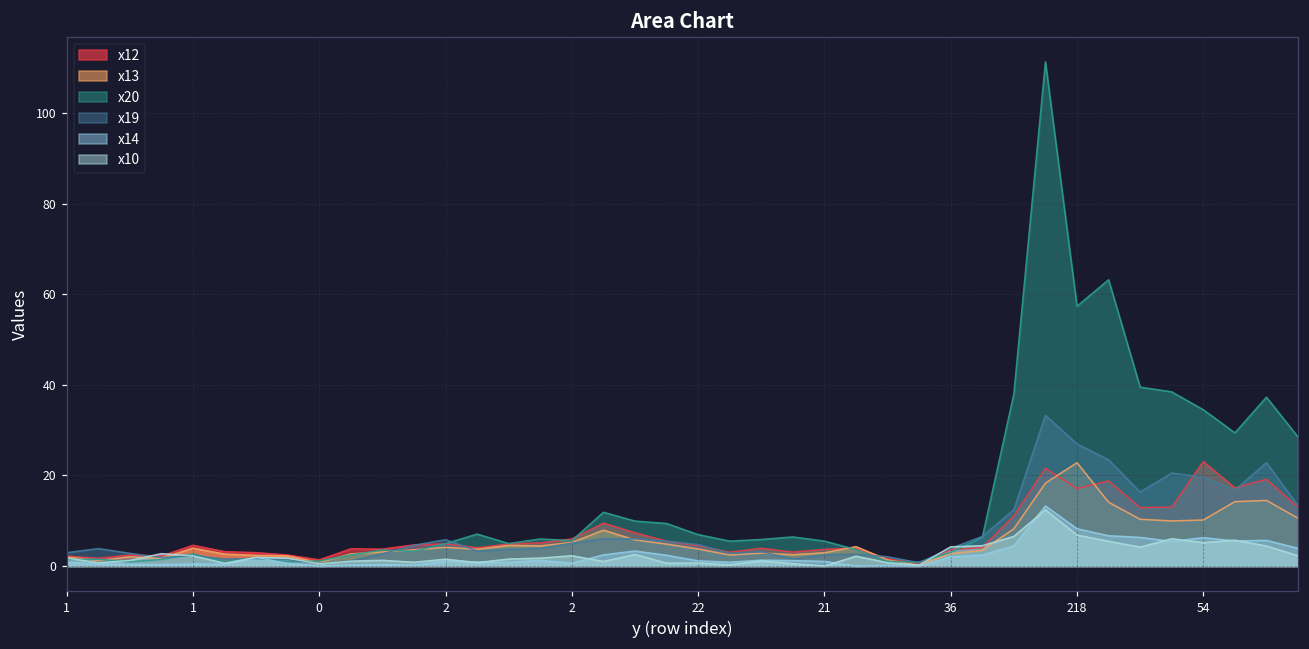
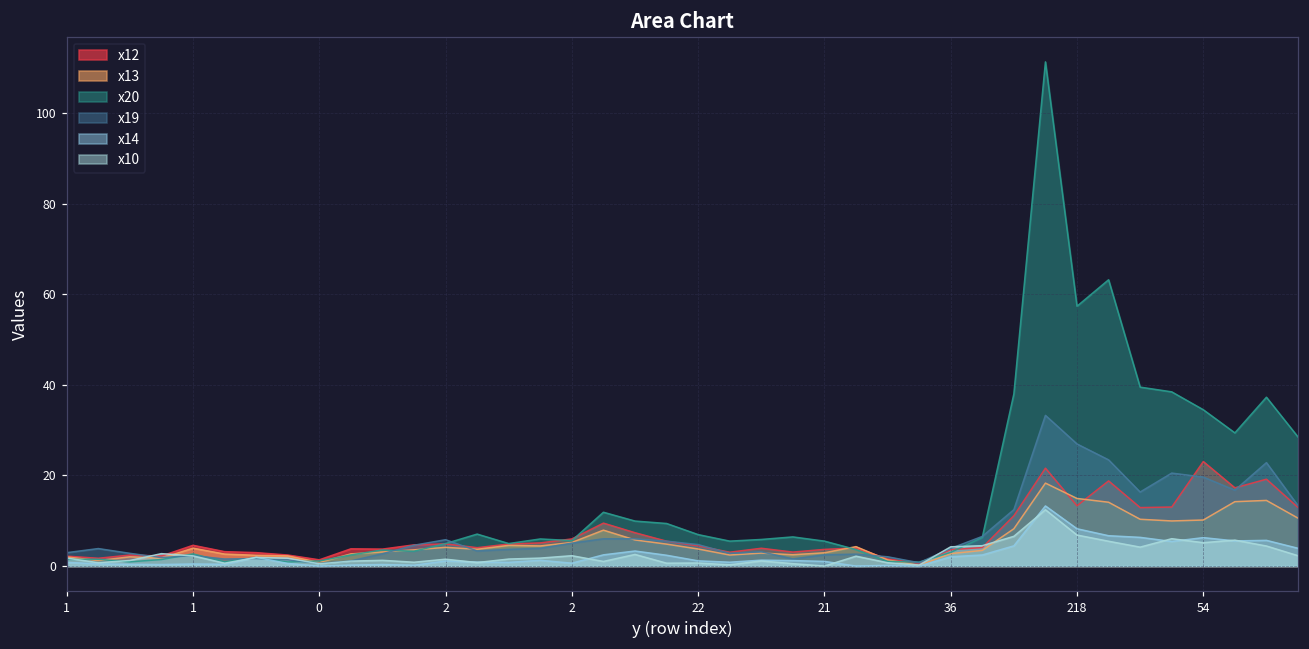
x12, 218: 17 -> 13
x13, 218: 23 -> 15
